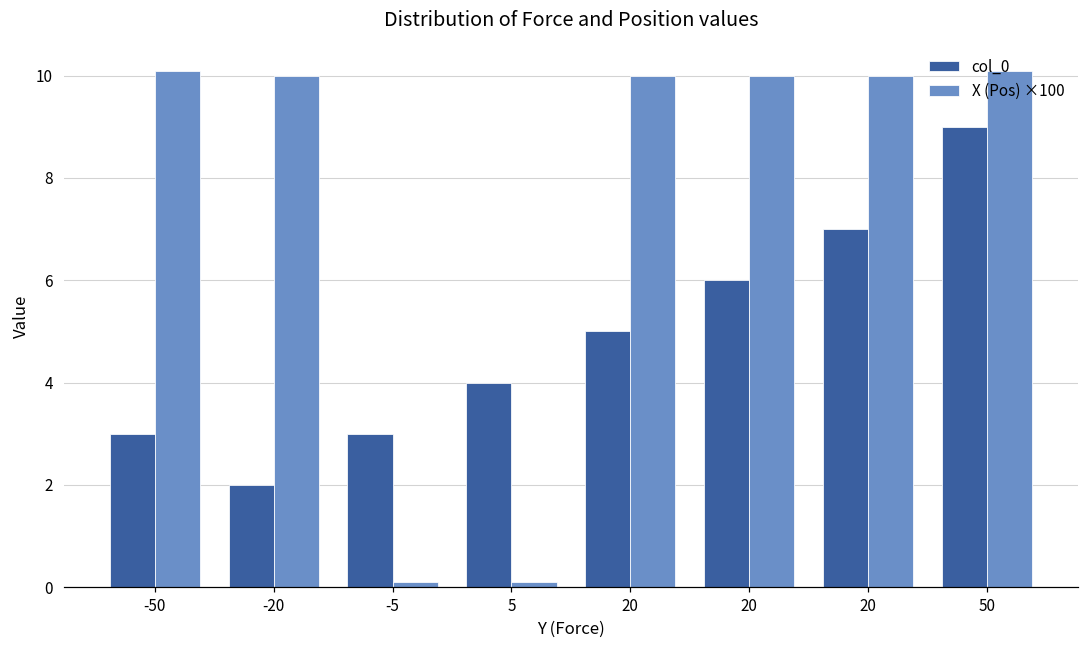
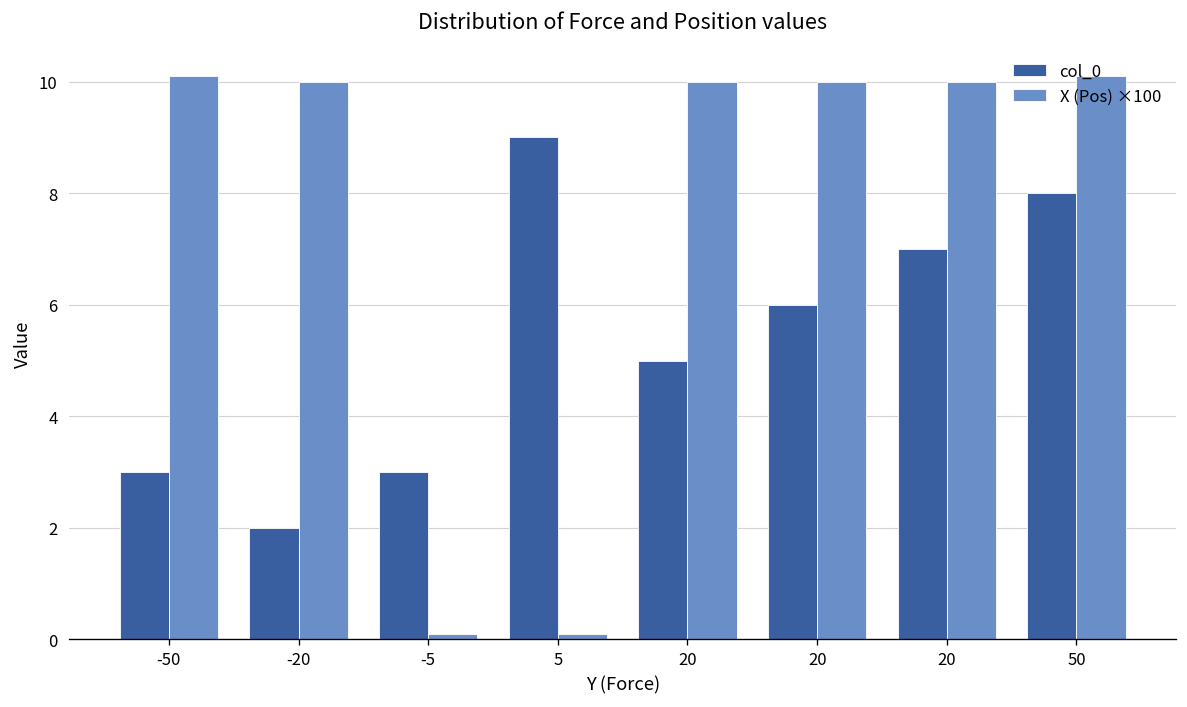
col_0, 5: 4 -> 9
col_0, 50: 9 -> 8
